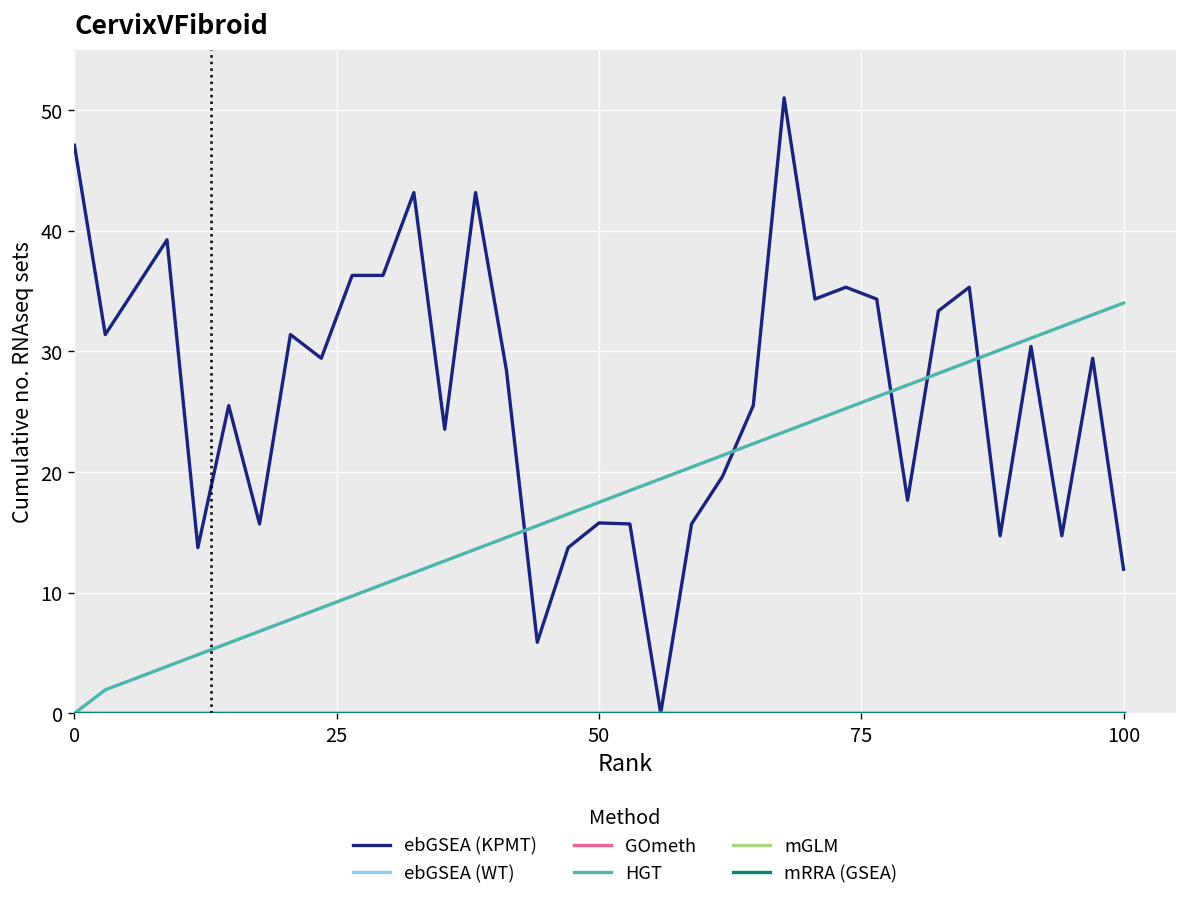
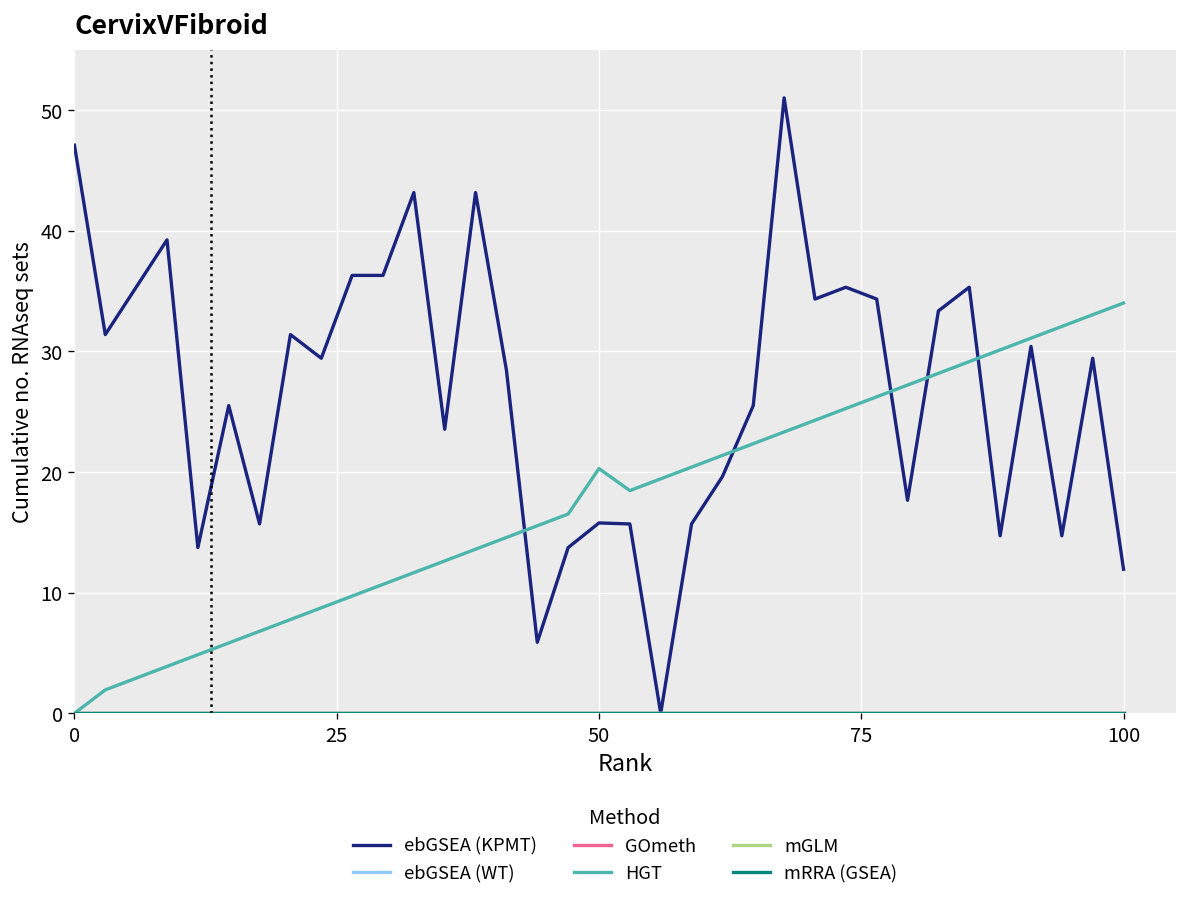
HGT, 50: 17.5 -> 20.3
